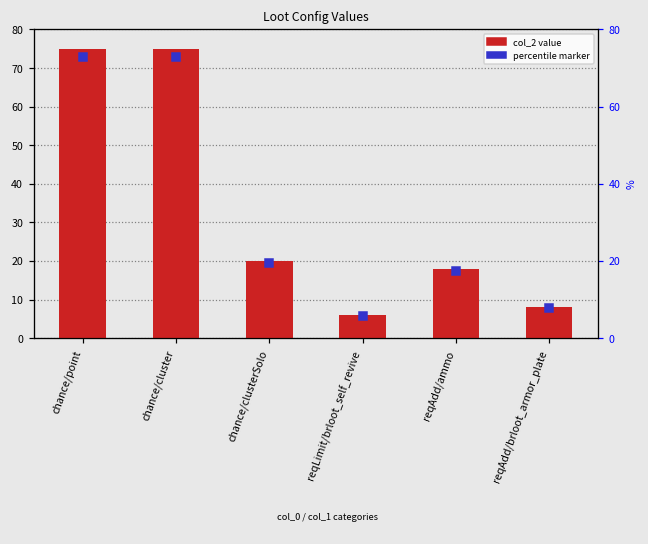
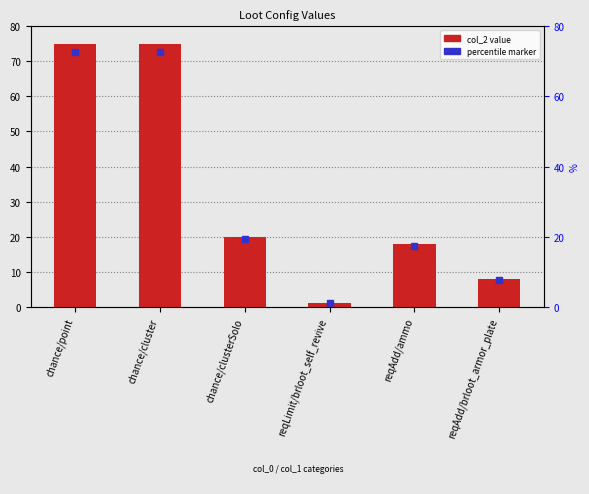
col_2 value, reqLimit/brloot_self_revive: 6 -> 1
